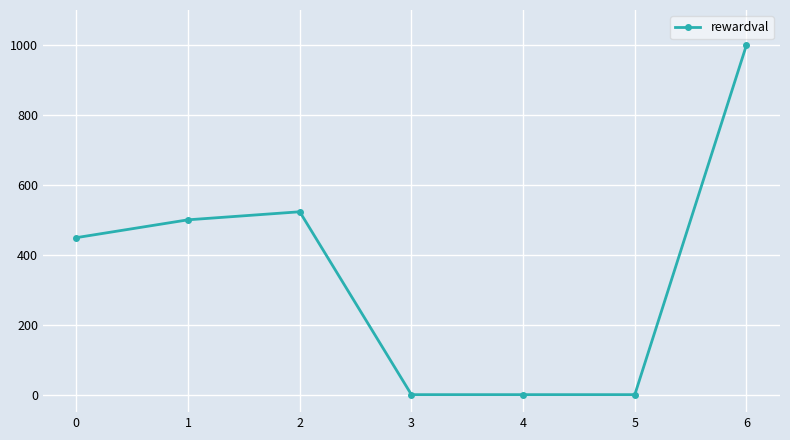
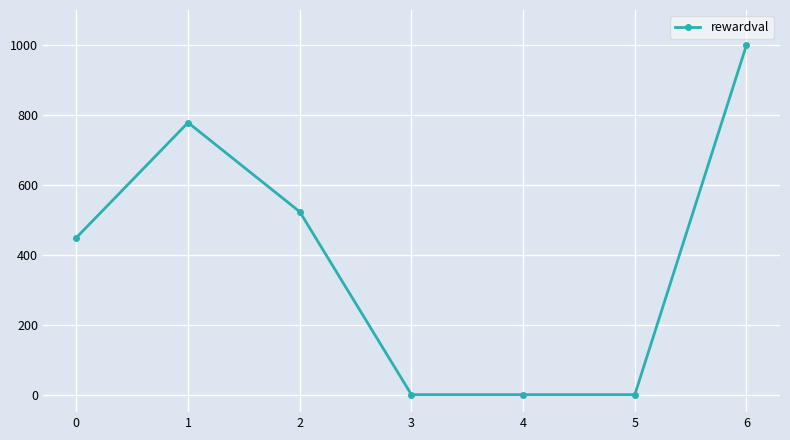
1: 500 -> 780
